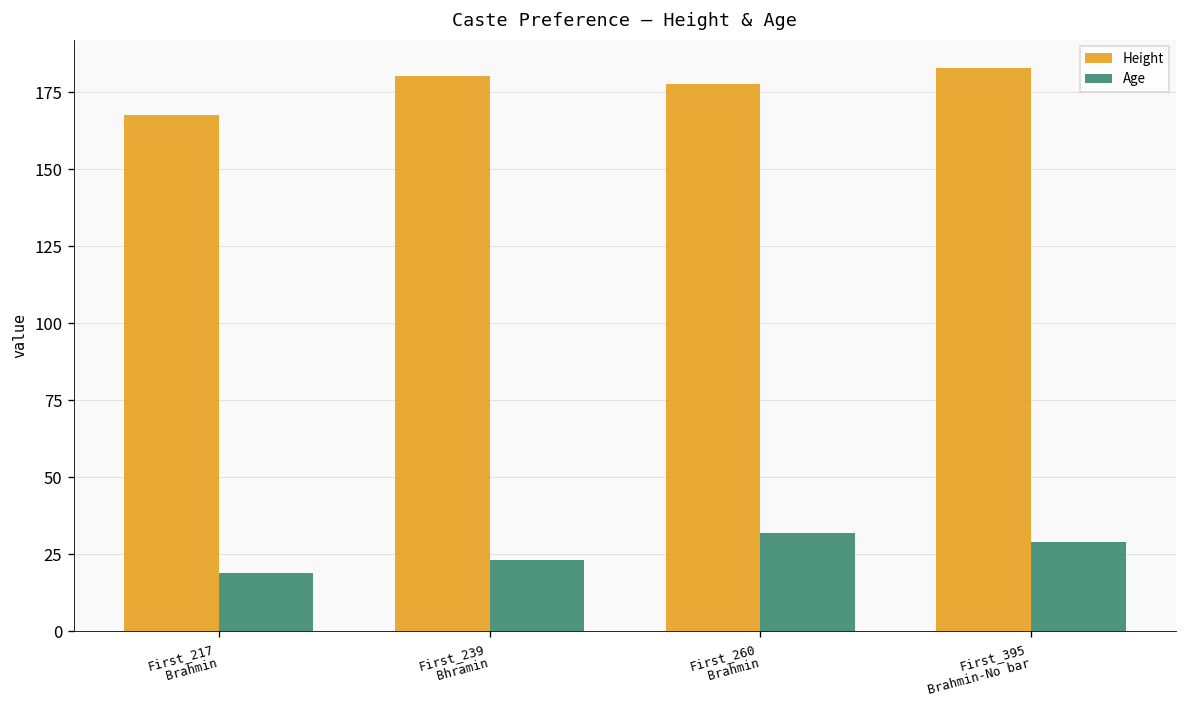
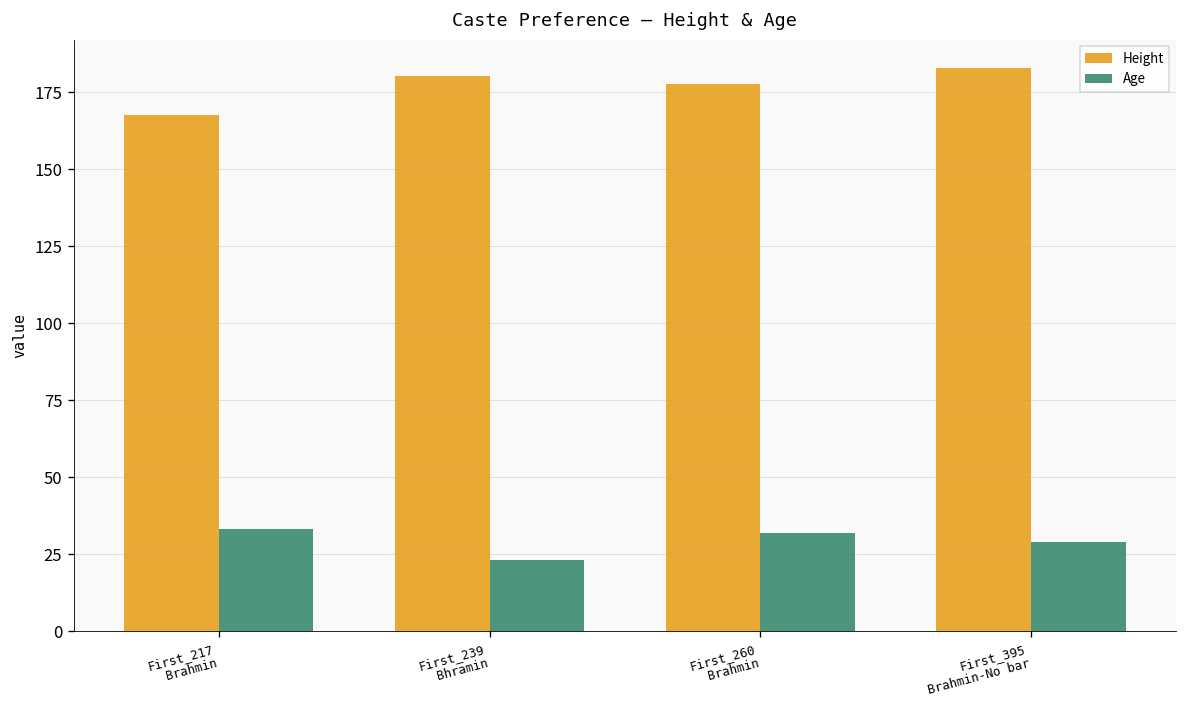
Age, First_217 Brahmin: 19 -> 33
